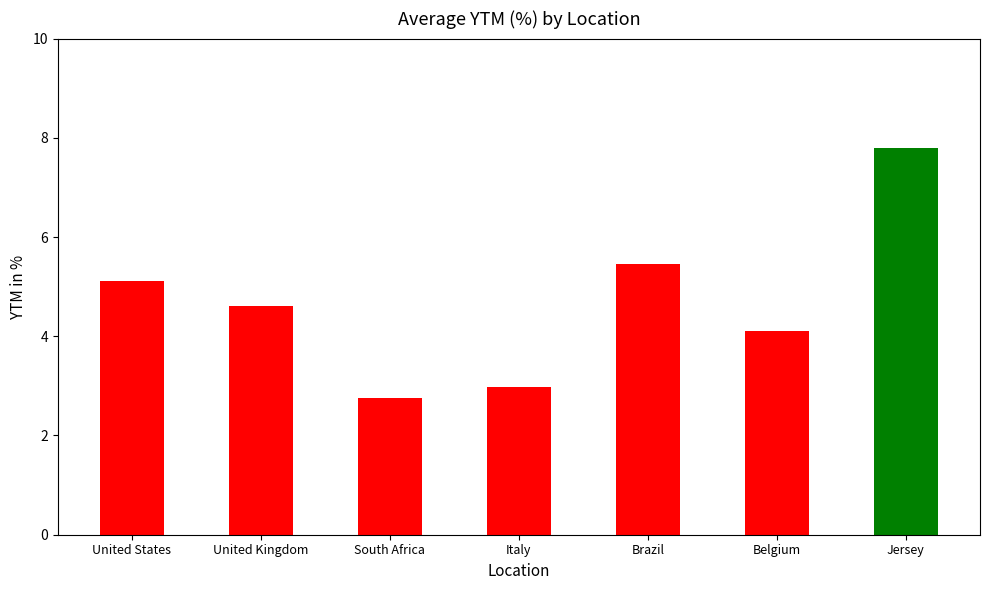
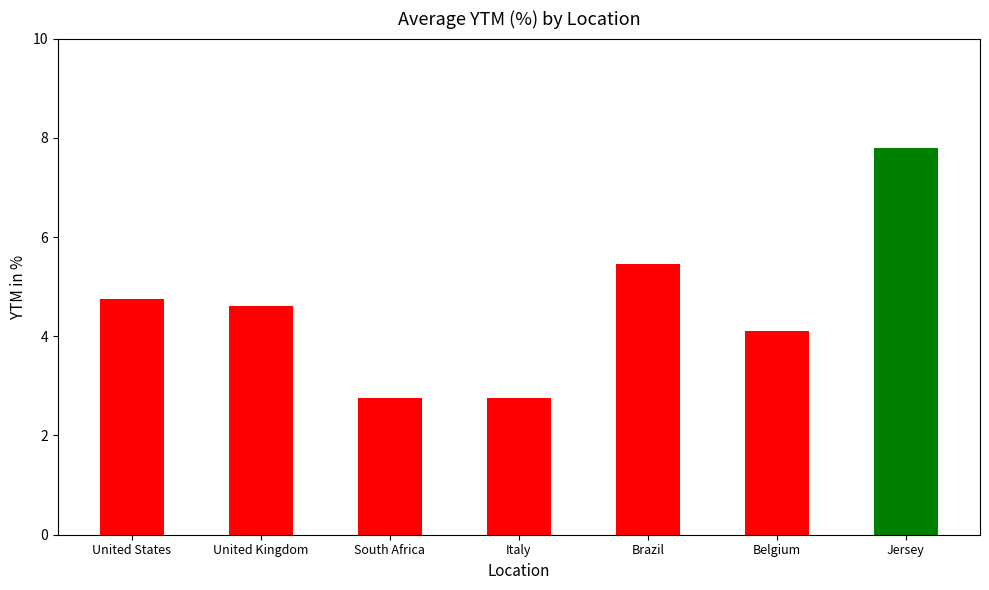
United States: 5.1 -> 4.8
Italy: 3.0 -> 2.8
